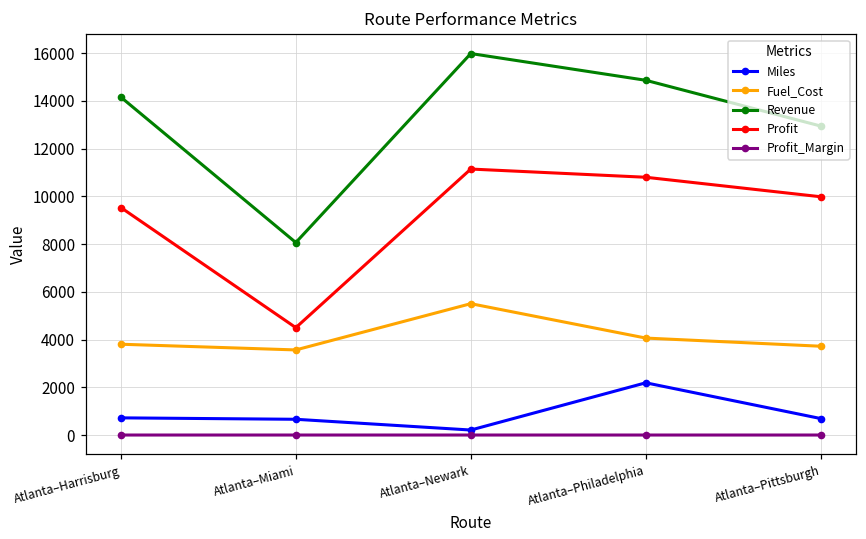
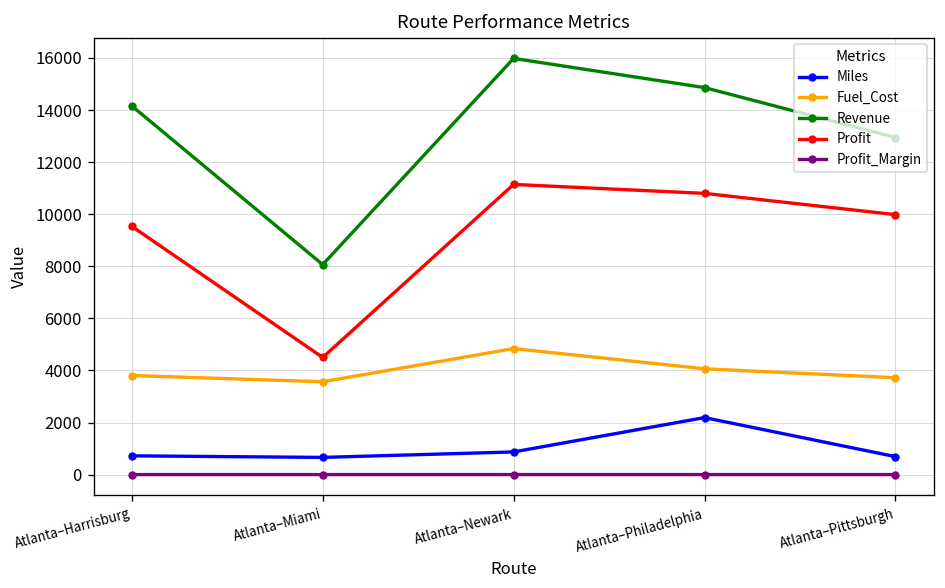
Miles, Atlanta–Newark: 200 -> 900
Fuel_Cost, Atlanta–Newark: 5500 -> 4800
